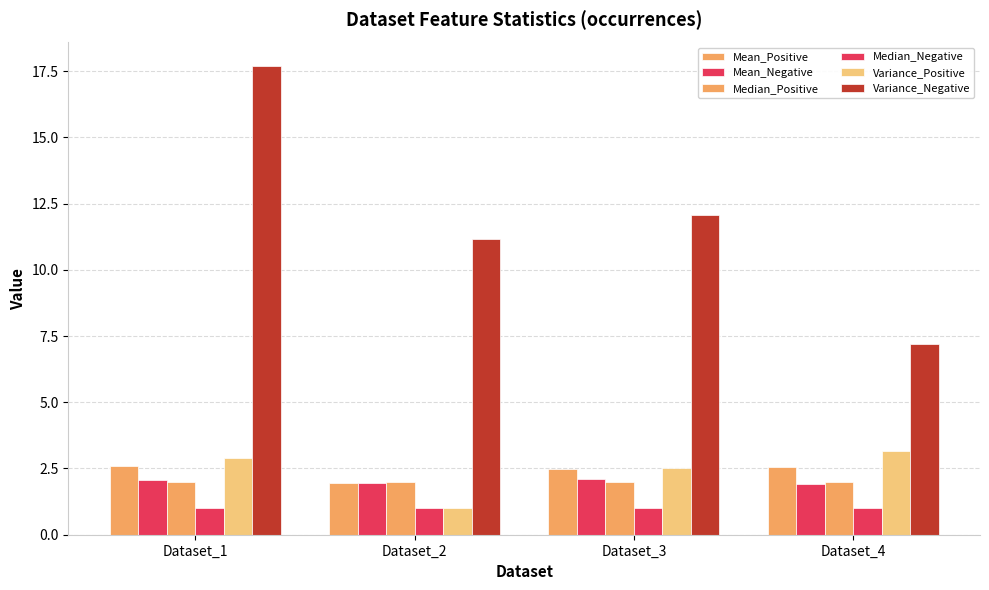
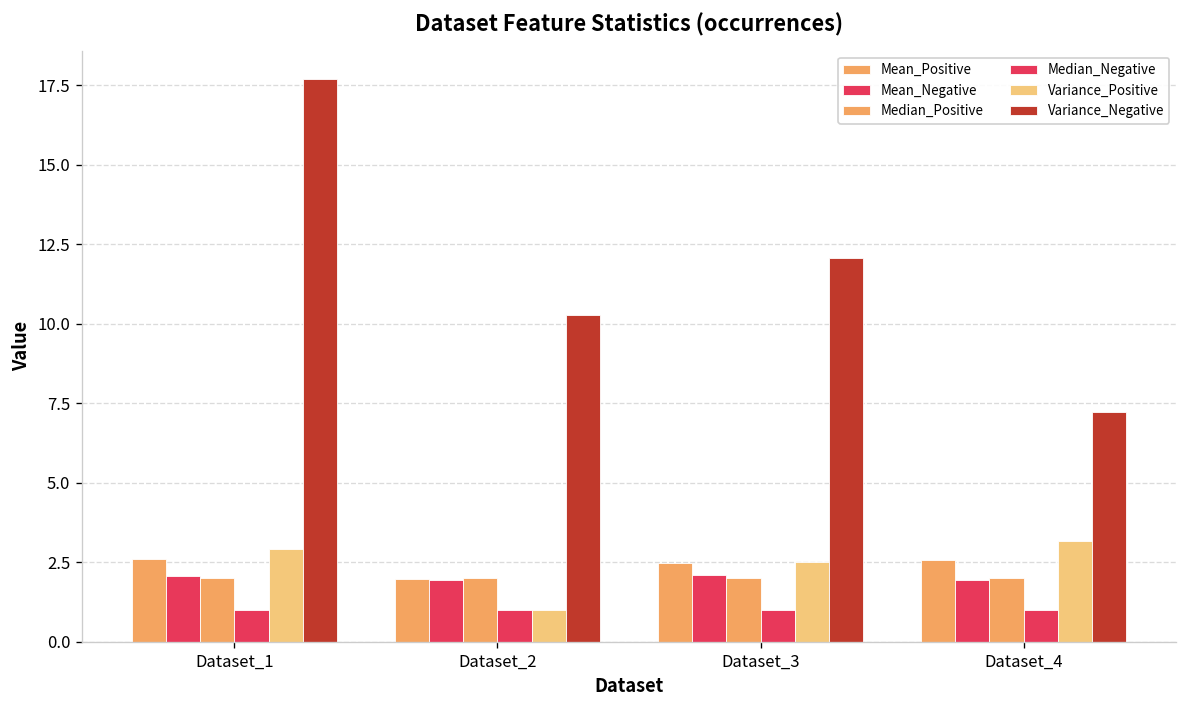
Variance_Negative, Dataset_2: 11.2 -> 10.3
